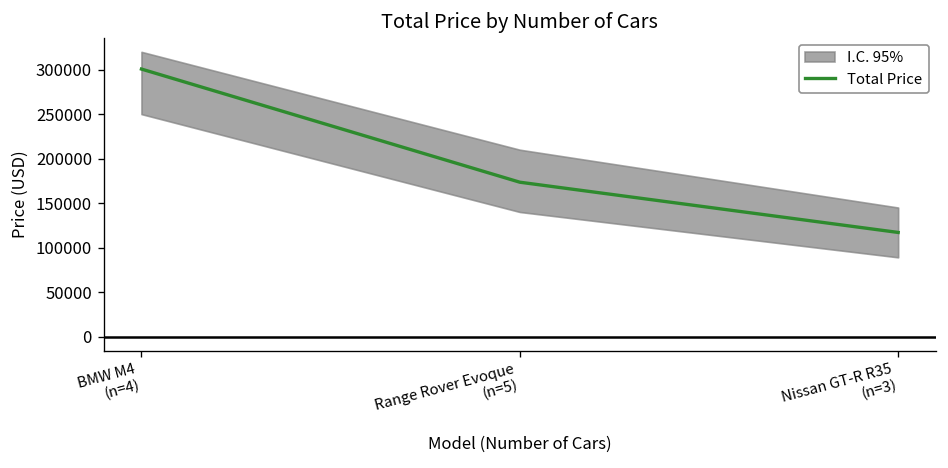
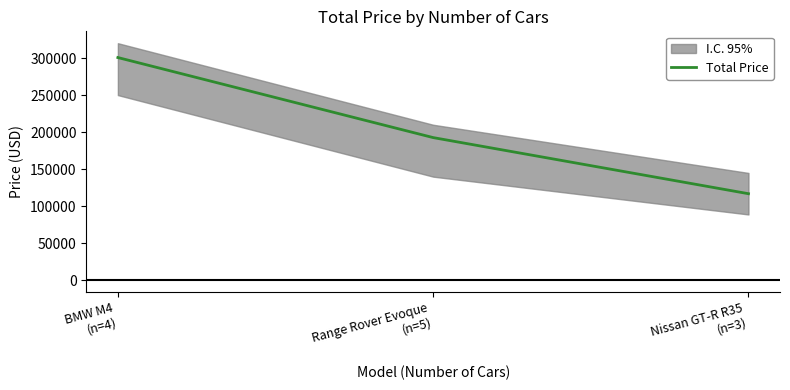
Total Price, Range Rover Evoque (n=5): 170000 -> 190000
